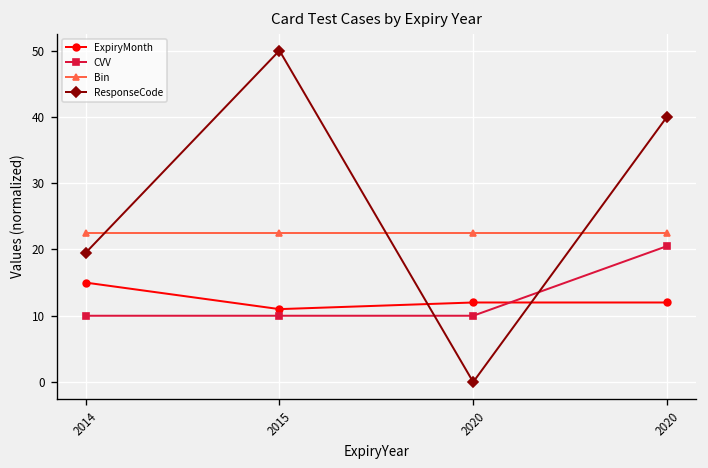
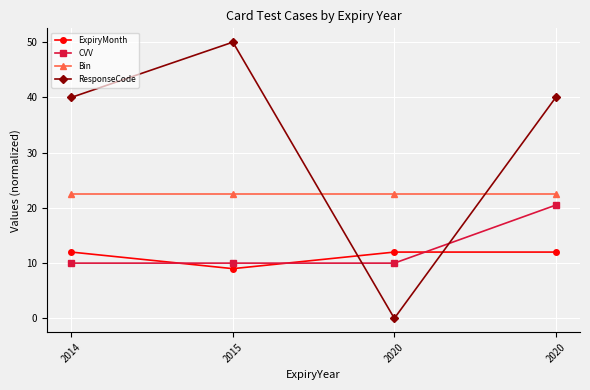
ExpiryMonth, 2014: 15 -> 12
ResponseCode, 2014: 20 -> 40
ExpiryMonth, 2015: 11 -> 9
